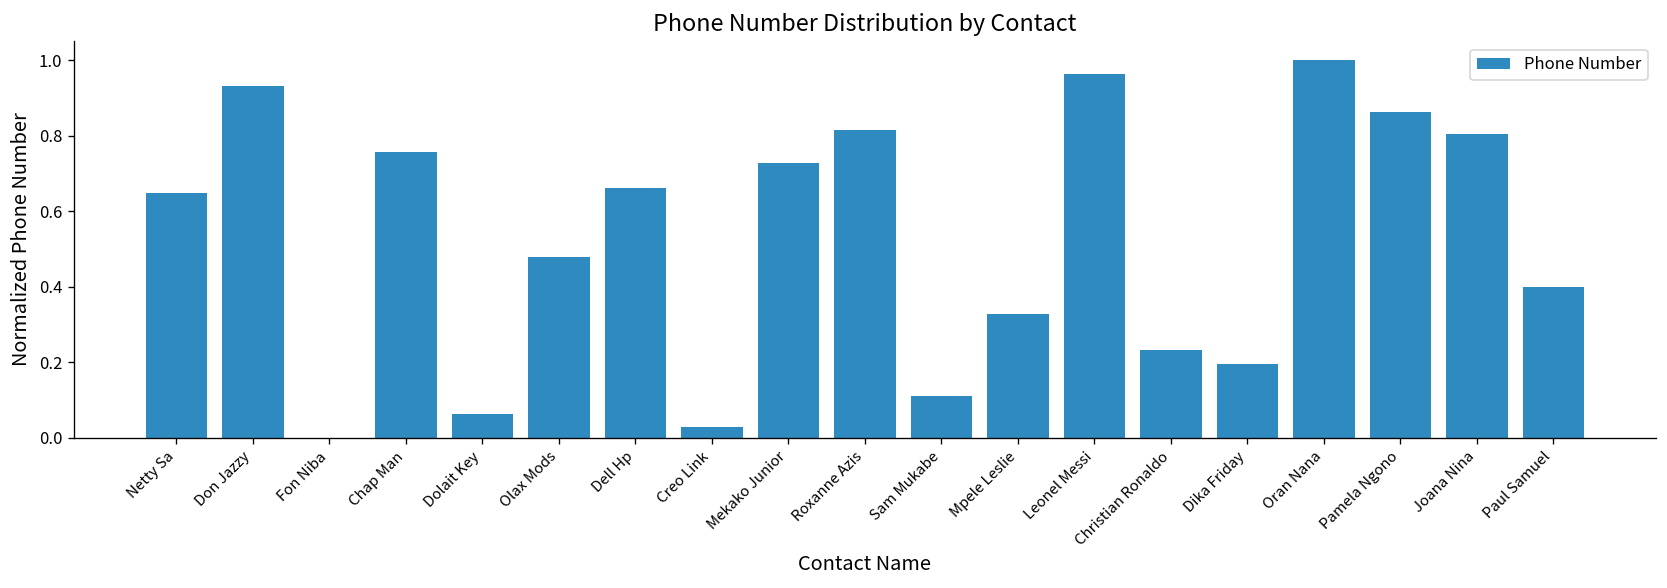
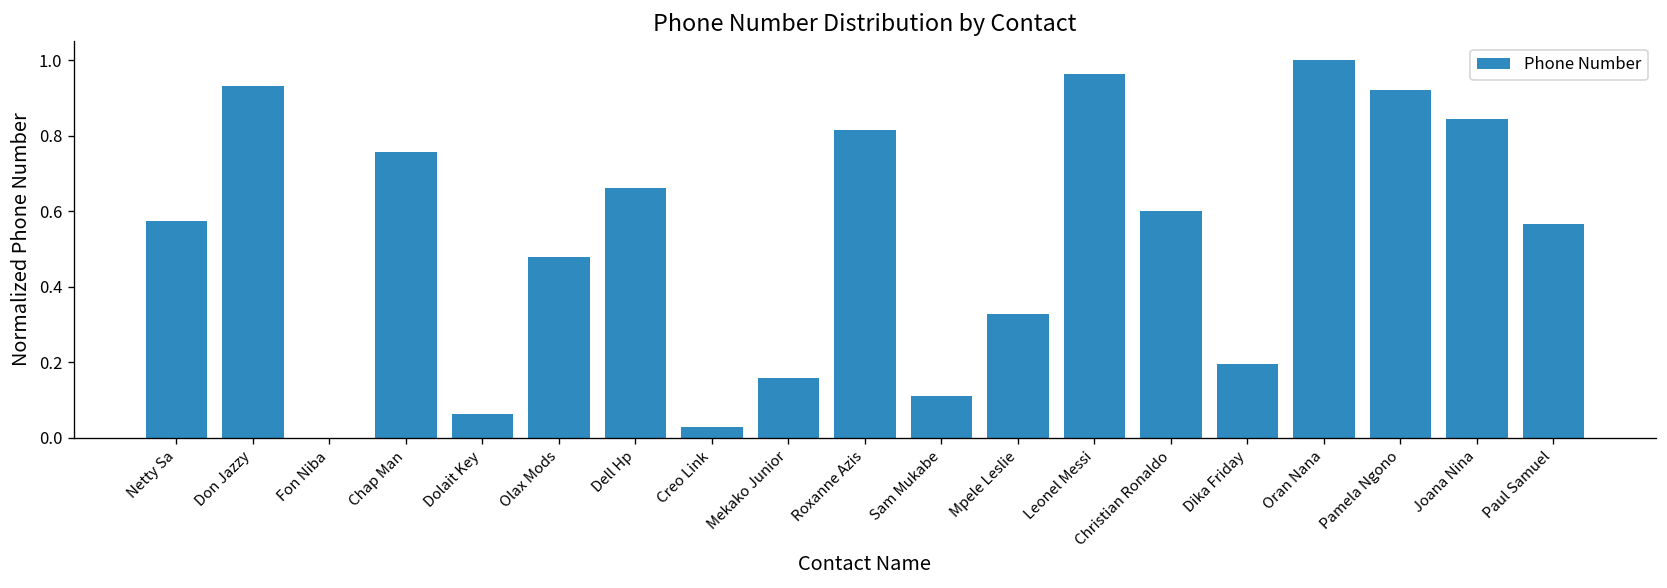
Netty Sa: 0.65 -> 0.57
Mekako Junior: 0.73 -> 0.16
Christian Ronaldo: 0.23 -> 0.60
Pamela Ngono: 0.86 -> 0.92
Joana Nina: 0.80 -> 0.84
Paul Samuel: 0.40 -> 0.56
